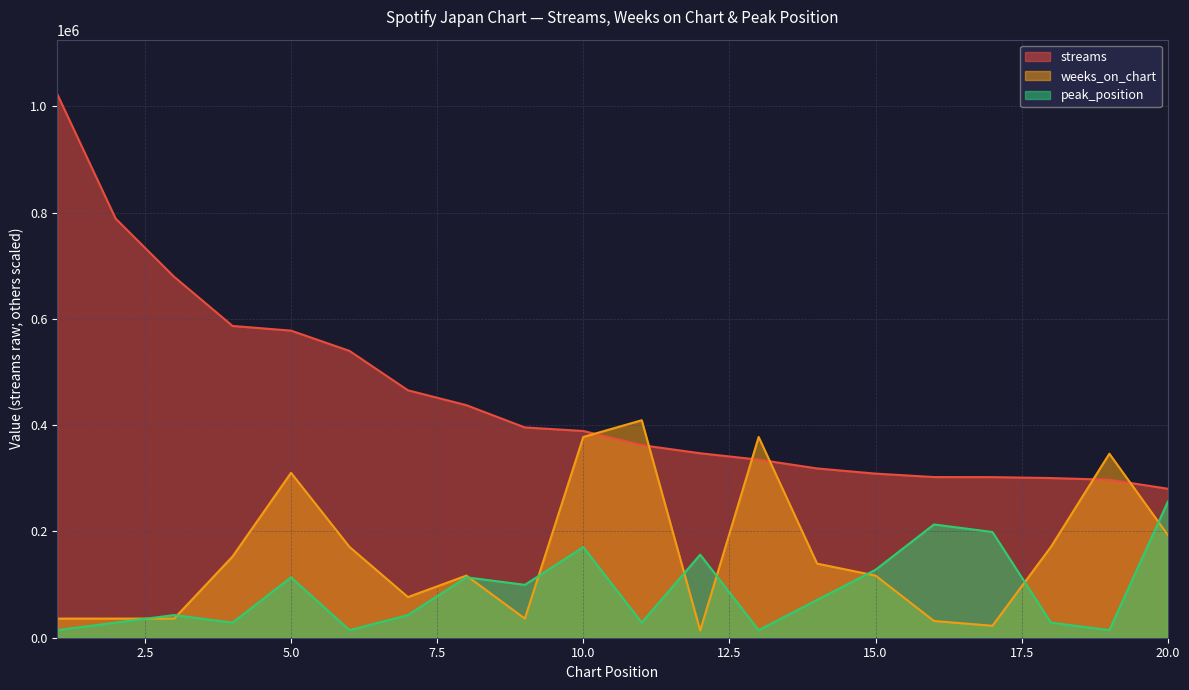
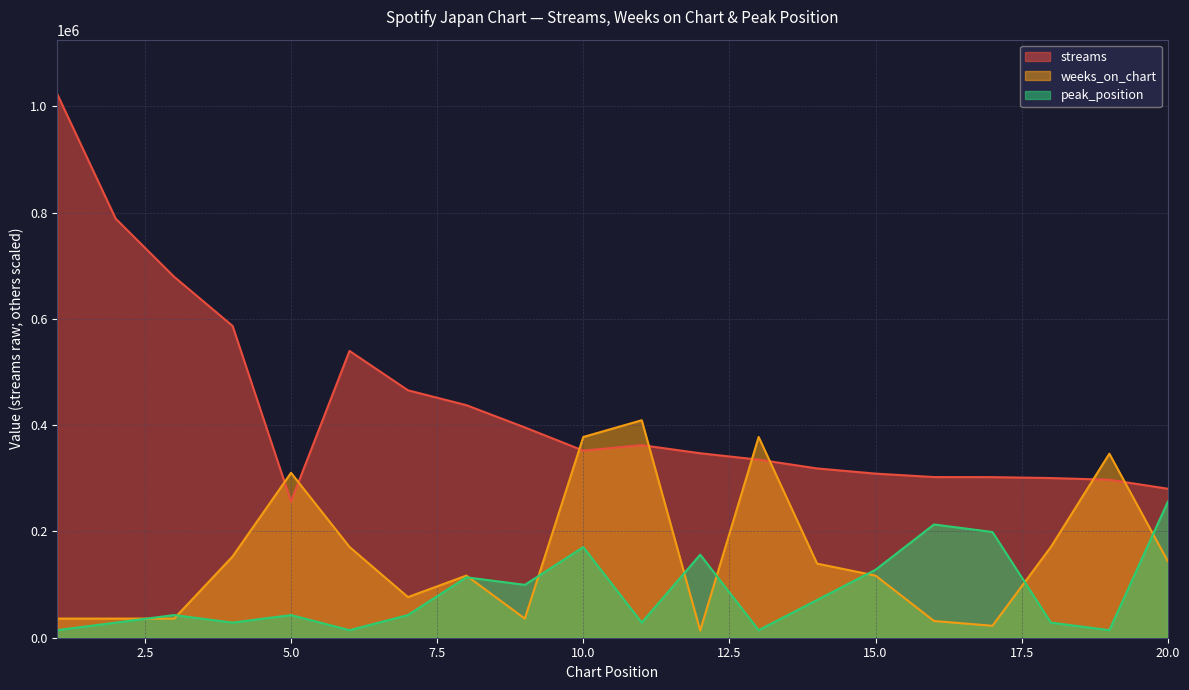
streams, 5.0: 580000 -> 260000
peak_position, 5.0: 110000 -> 40000
streams, 10.0: 390000 -> 350000
weeks_on_chart, 20.0: 190000 -> 140000
